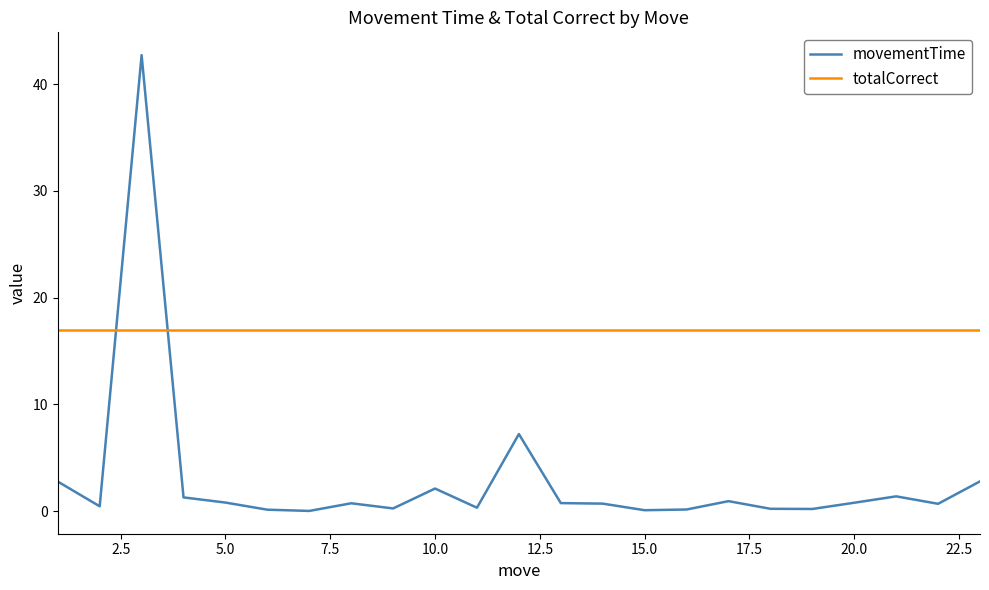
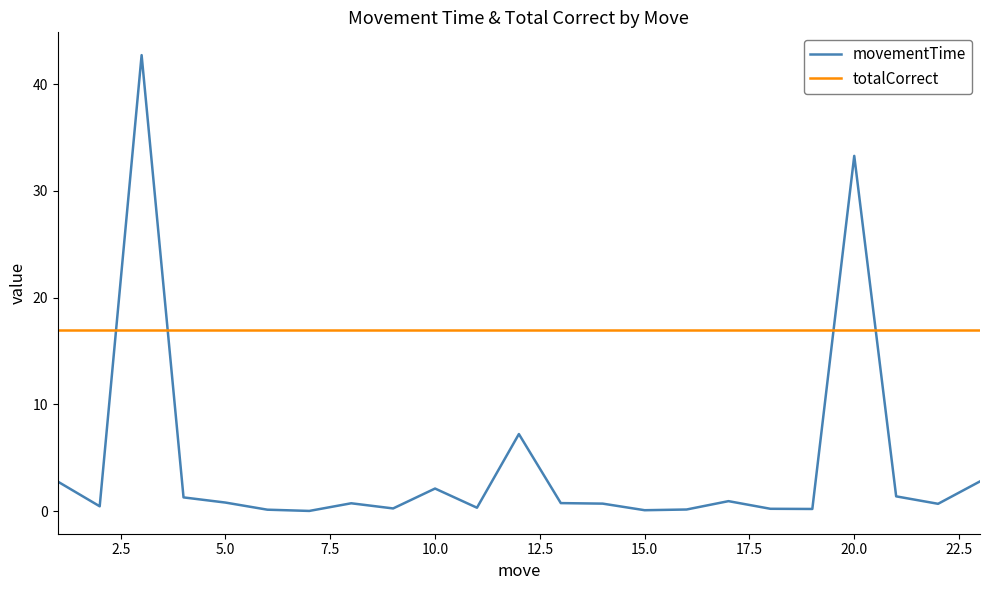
movementTime, 20.0: 0.8 -> 33.3
